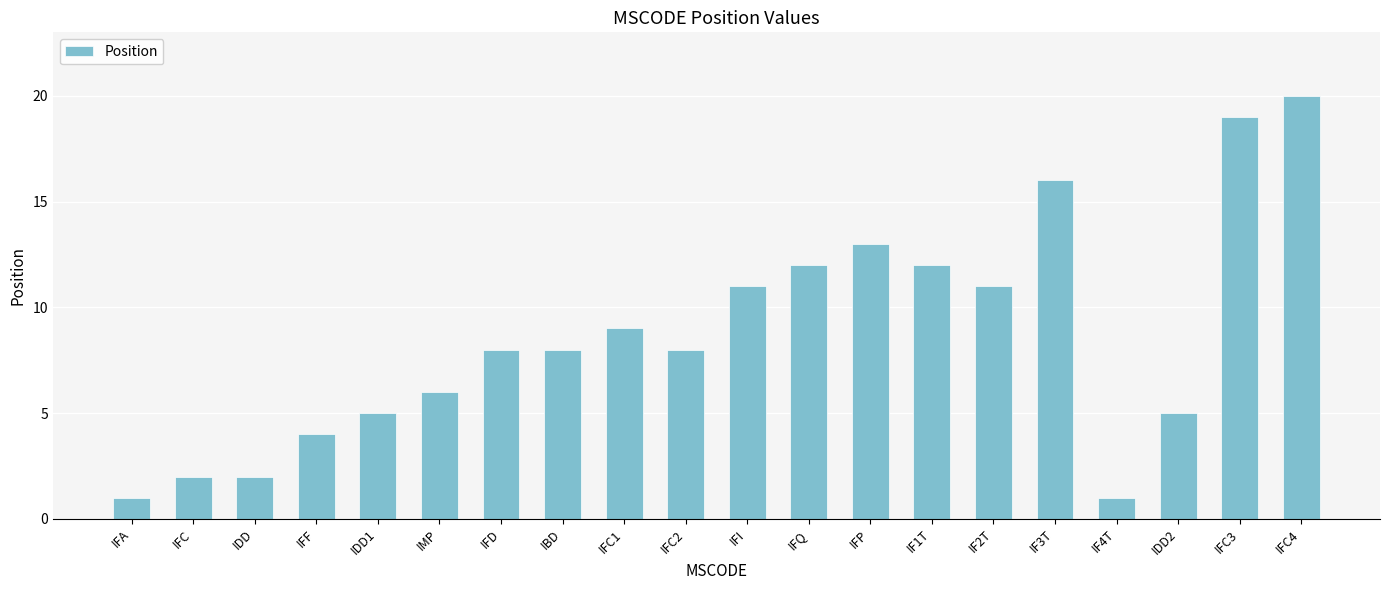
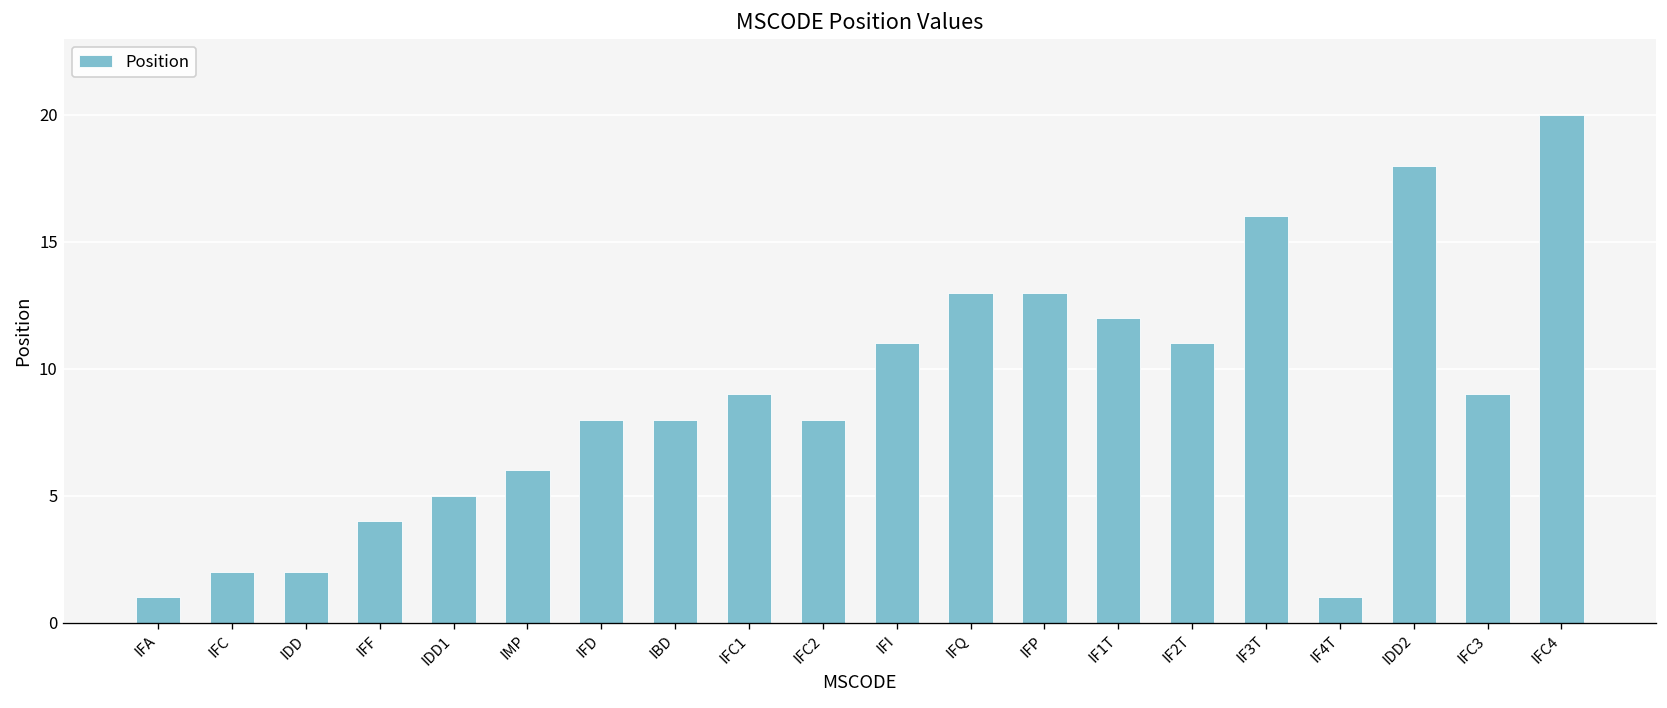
IFQ: 12 -> 13
IDD2: 5 -> 18
IFC3: 19 -> 9
